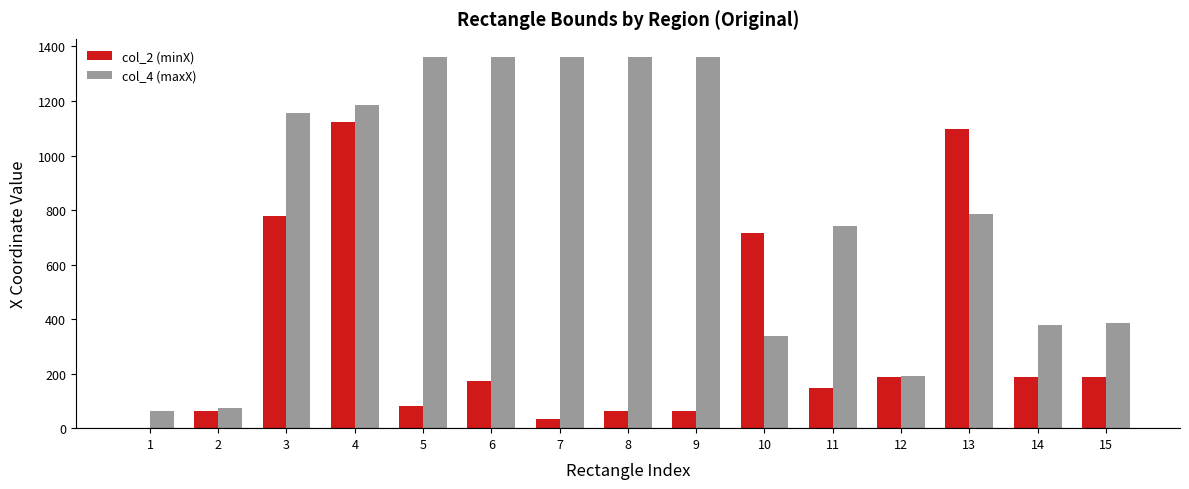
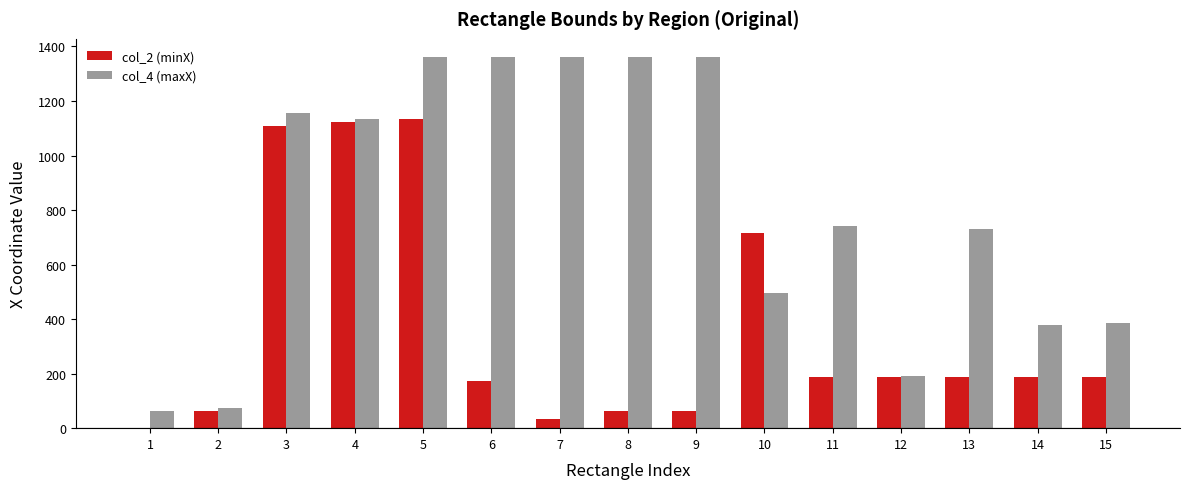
col_2 (minX), 3: 780 -> 1110
col_4 (maxX), 4: 1180 -> 1140
col_2 (minX), 5: 80 -> 1140
col_4 (maxX), 10: 340 -> 490
col_2 (minX), 11: 150 -> 190
col_2 (minX), 13: 1100 -> 190
col_4 (maxX), 13: 790 -> 730
